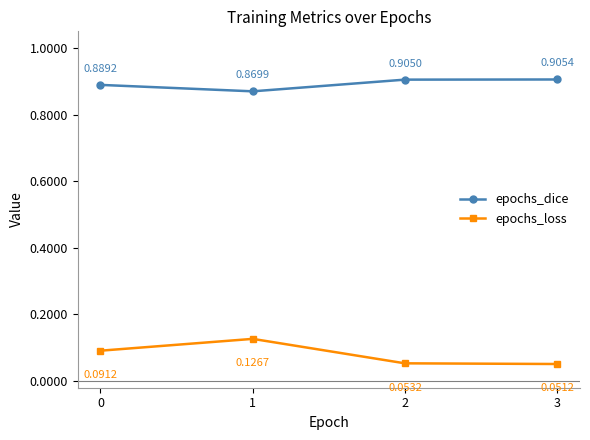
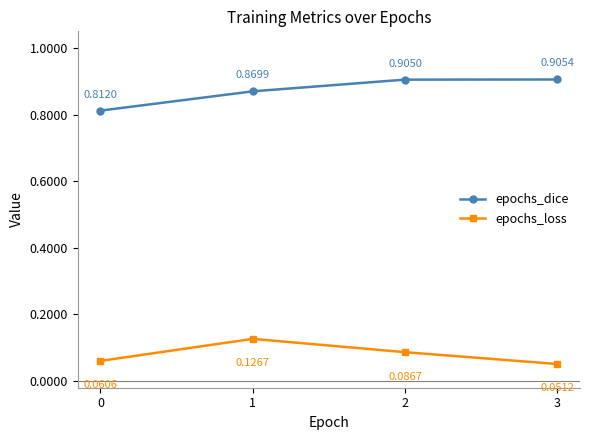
epochs_dice, 0: 0.8892 -> 0.8120
epochs_loss, 0: 0.0912 -> 0.0606
epochs_loss, 2: 0.0532 -> 0.0867
